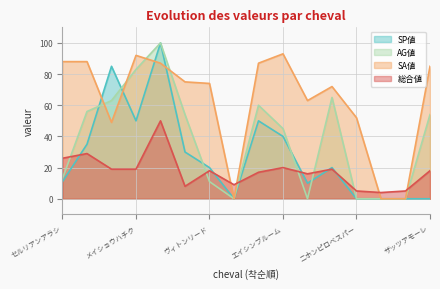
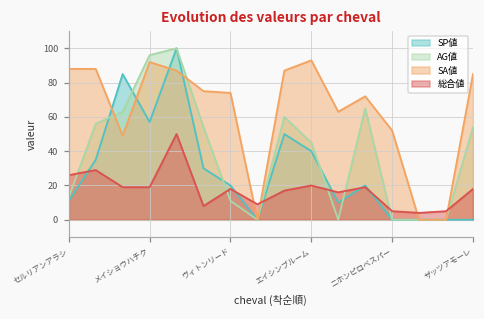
SP値, メイショウハチク: 50 -> 57
AG値, メイショウハチク: 83 -> 96
